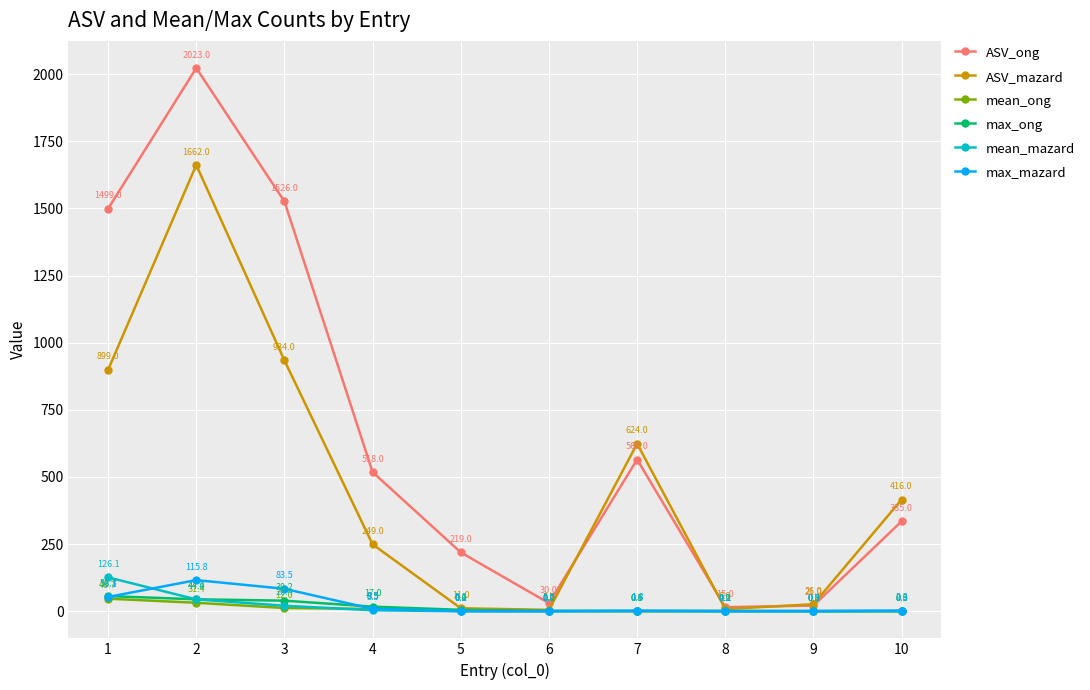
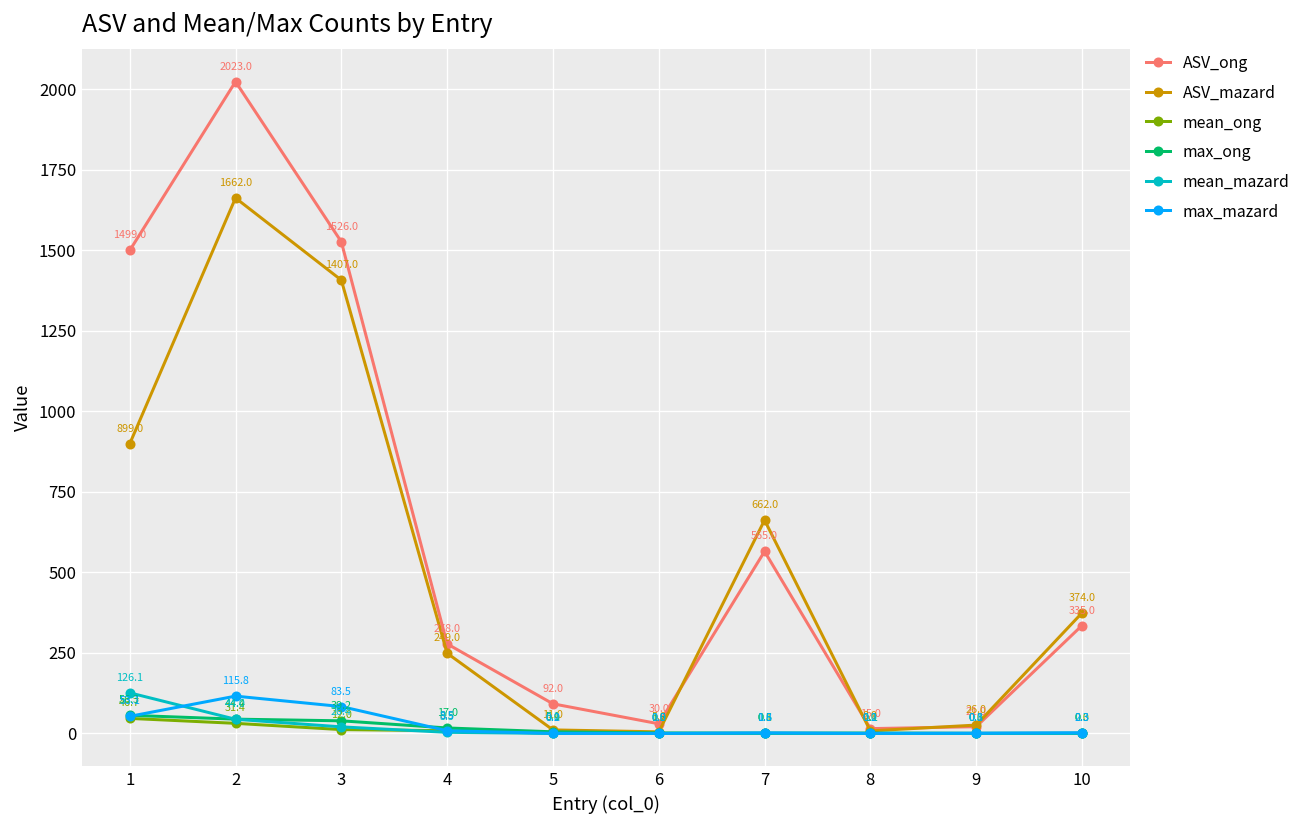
ASV_mazard, 3: 934.0 -> 1407.0
ASV_ong, 4: 518.0 -> 278.0
ASV_ong, 5: 219.0 -> 92.0
ASV_mazard, 7: 624.0 -> 662.0
ASV_mazard, 10: 416.0 -> 374.0
